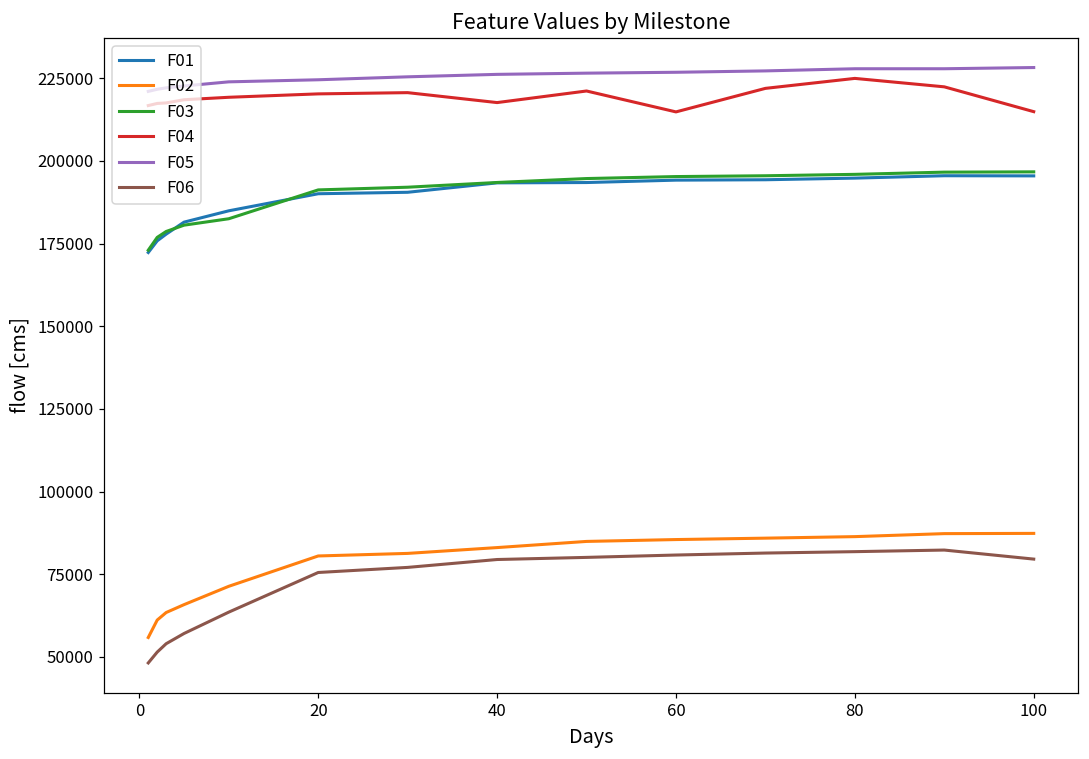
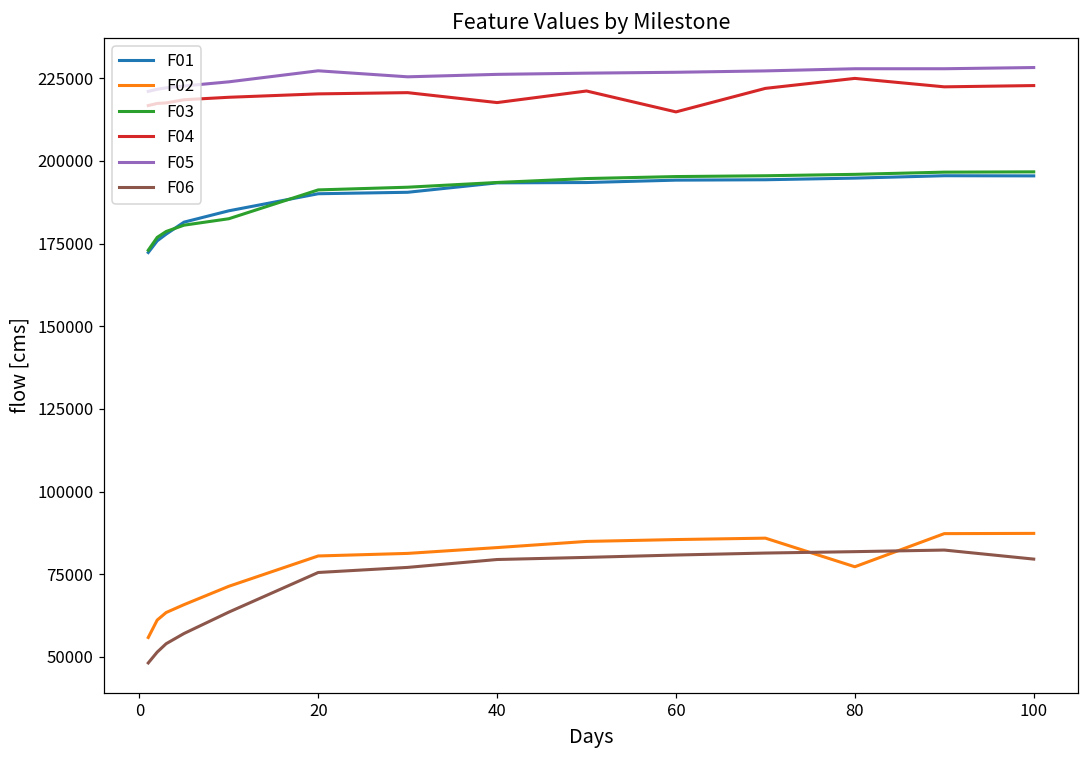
F05, 20: 225000 -> 227000
F02, 80: 86000 -> 77000
F04, 100: 215000 -> 223000
